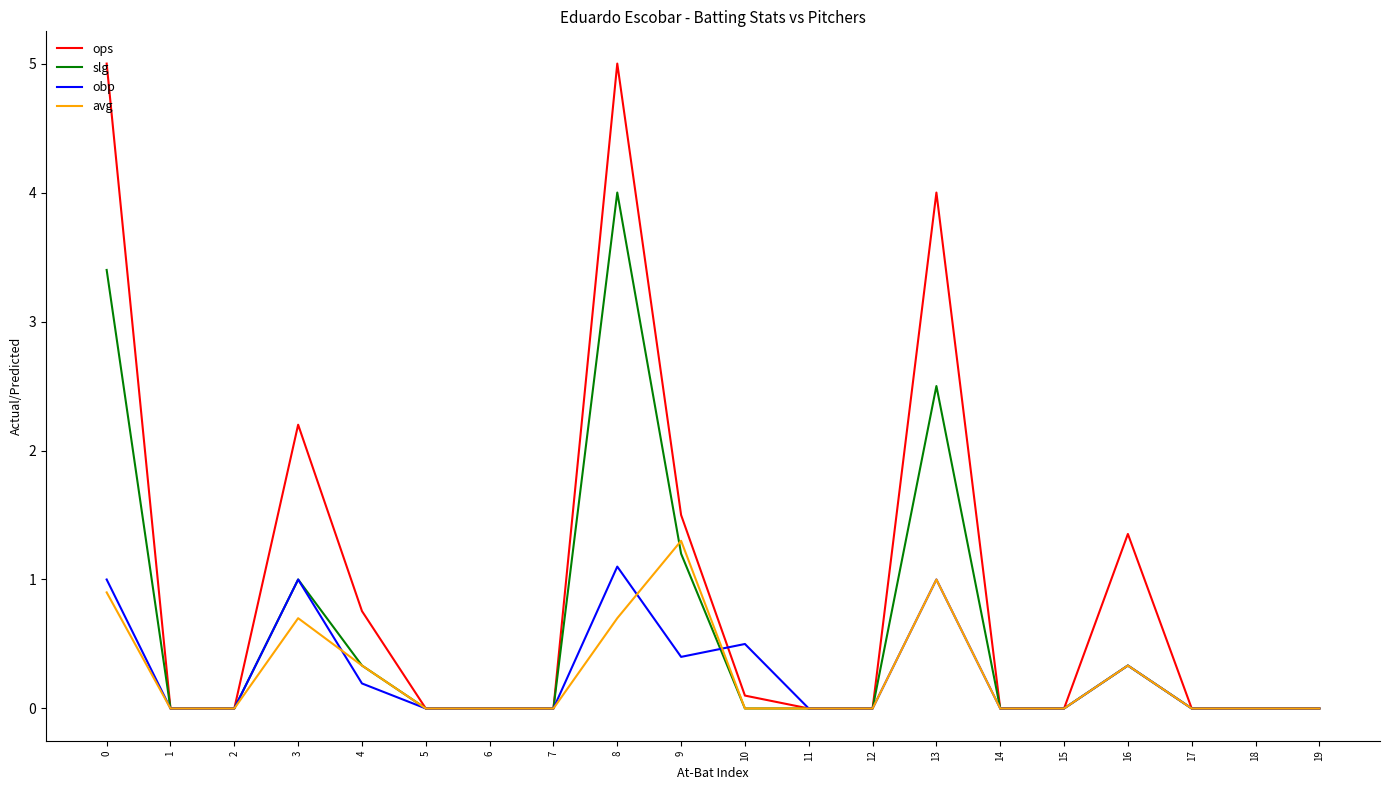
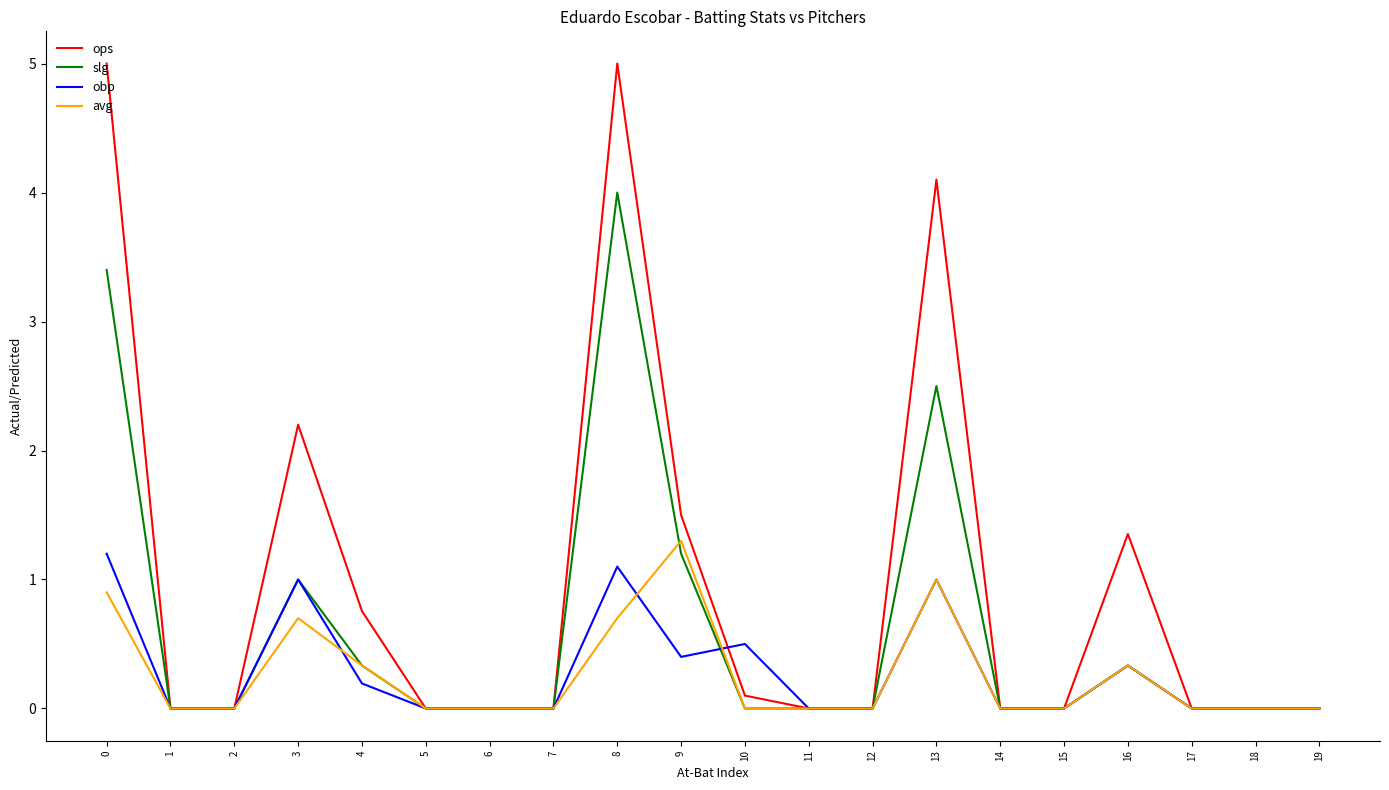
obp, 0: 1.0 -> 1.2
ops, 13: 4.0 -> 4.1
